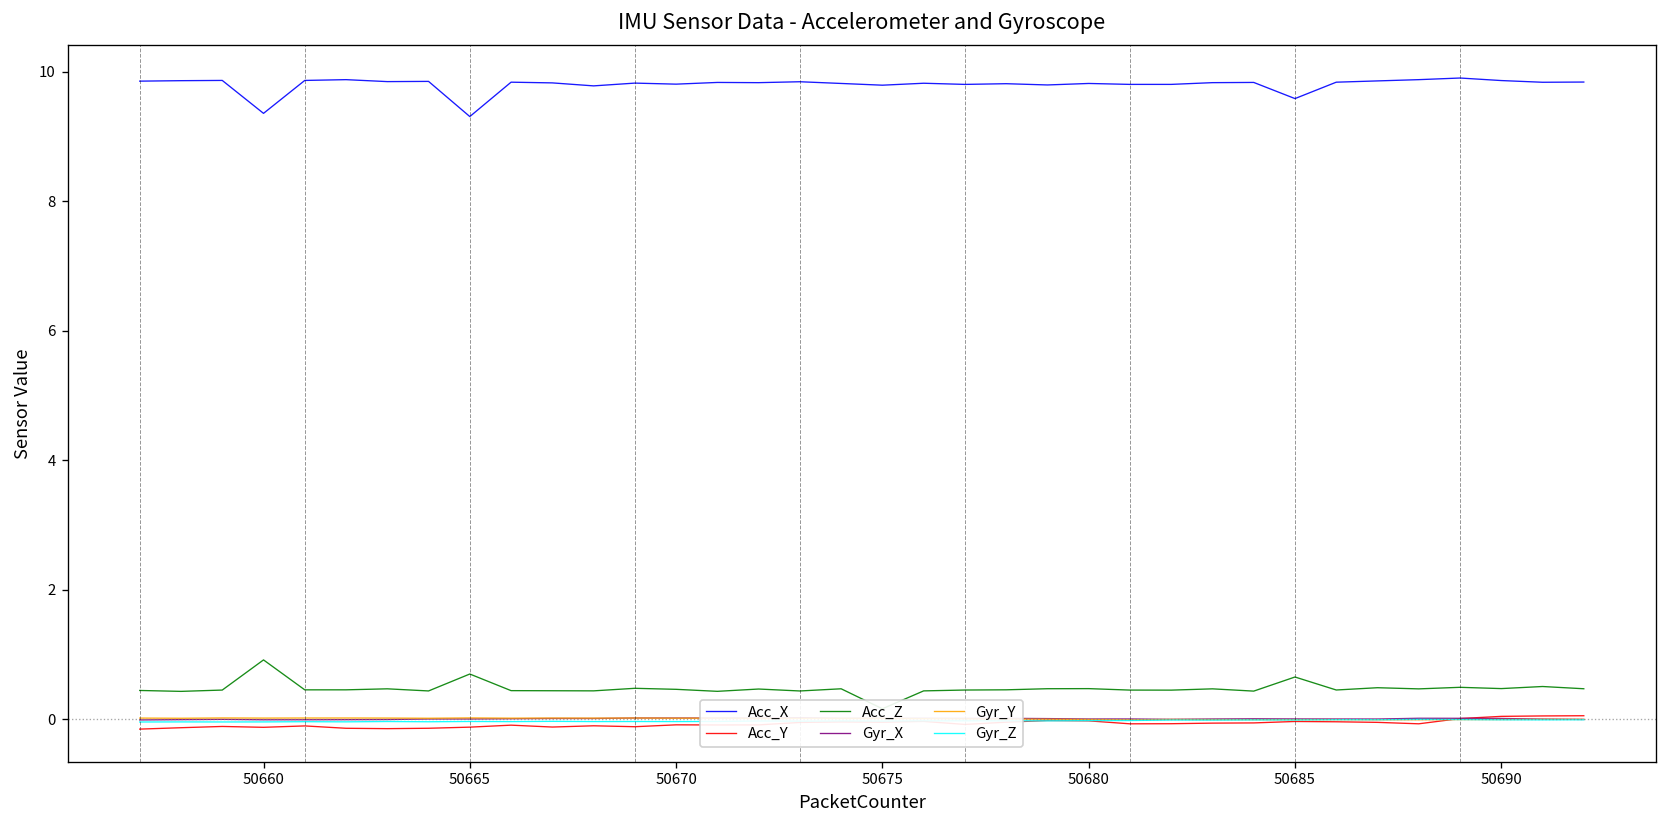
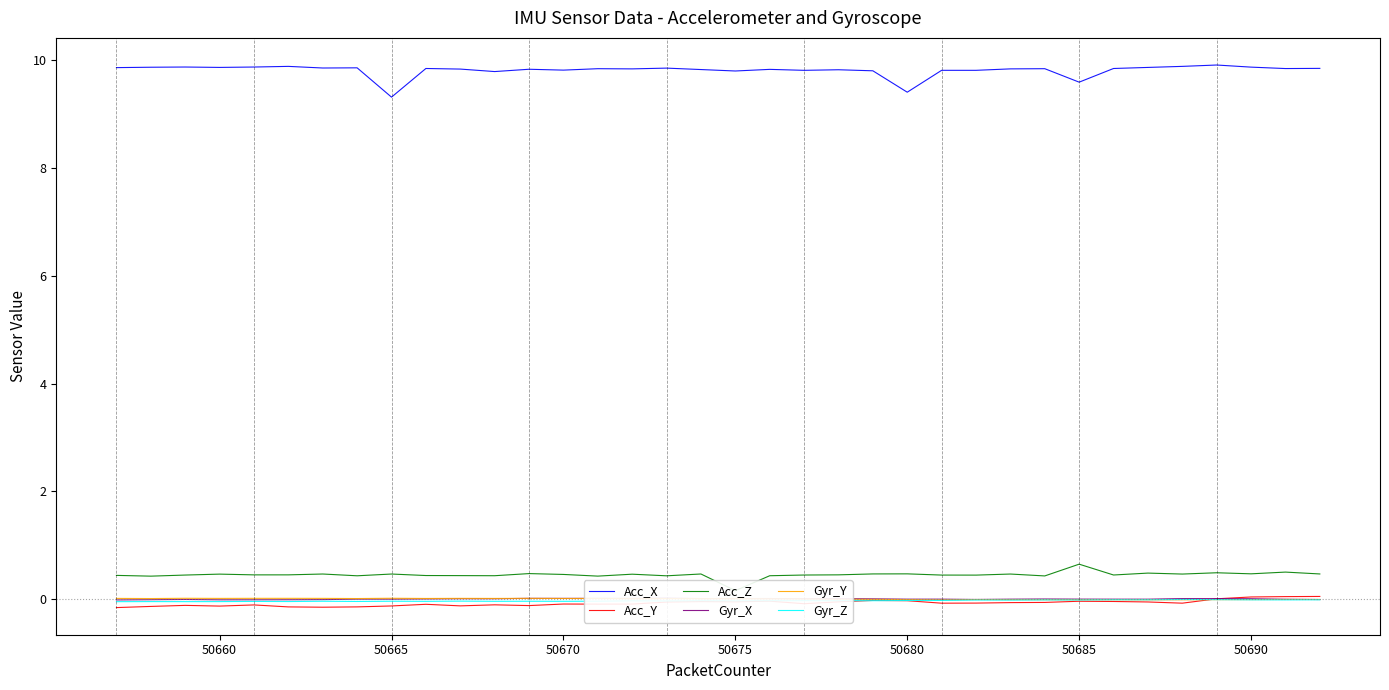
Acc_X, 50660: 9.4 -> 9.9
Acc_Z, 50660: 0.9 -> 0.5
Acc_Z, 50665: 0.7 -> 0.5
Acc_X, 50680: 9.8 -> 9.4
